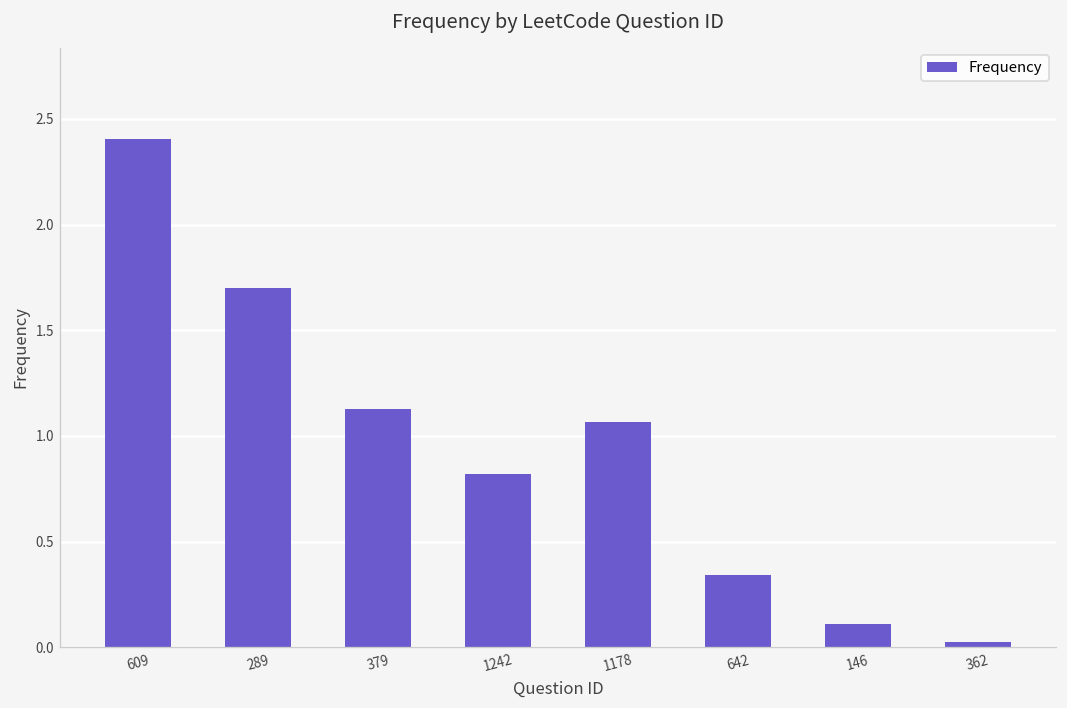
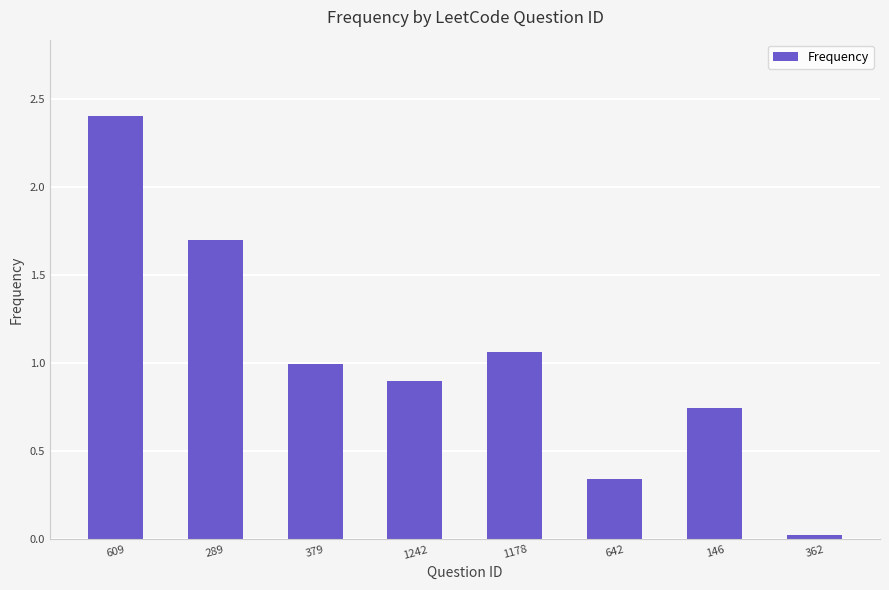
379: 1.13 -> 1.00
1242: 0.82 -> 0.90
146: 0.11 -> 0.75
